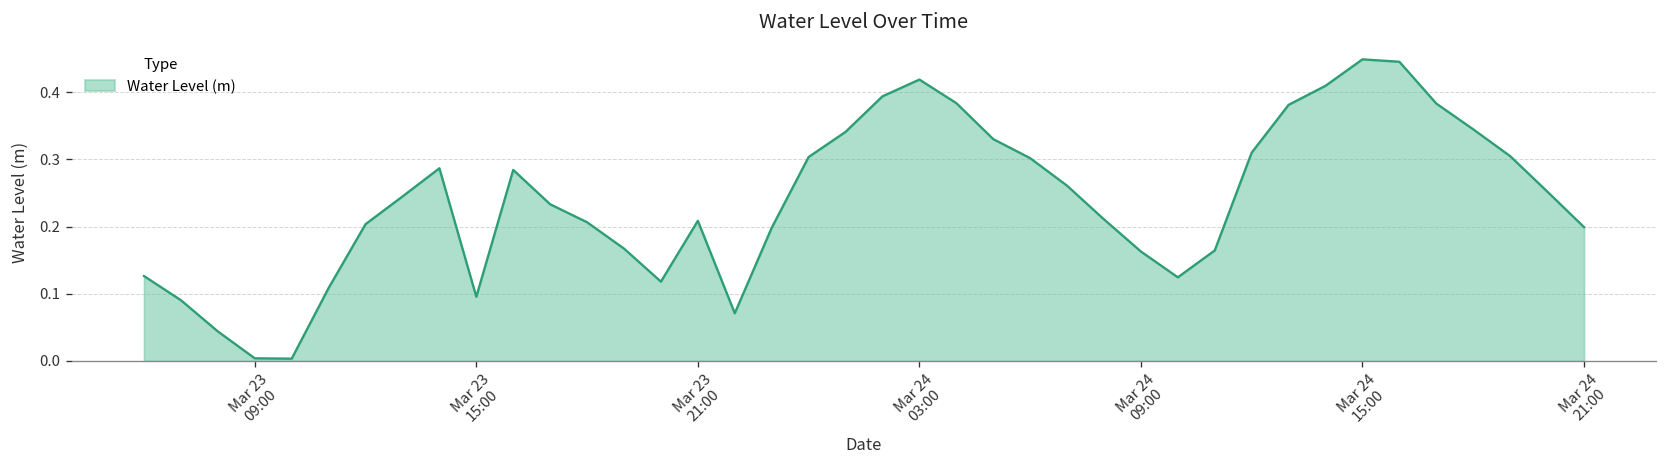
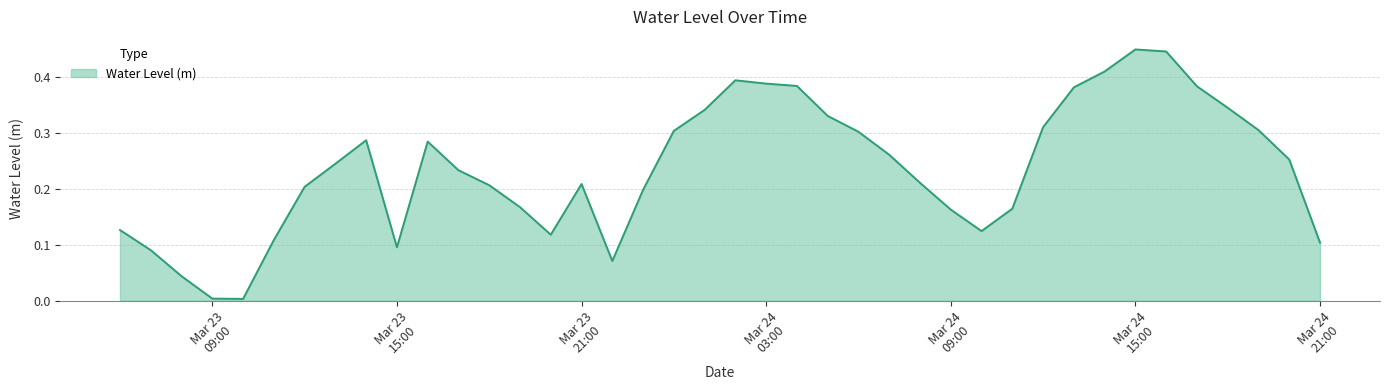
Mar 24 03:00: 0.42 -> 0.39
Mar 24 21:00: 0.20 -> 0.10
